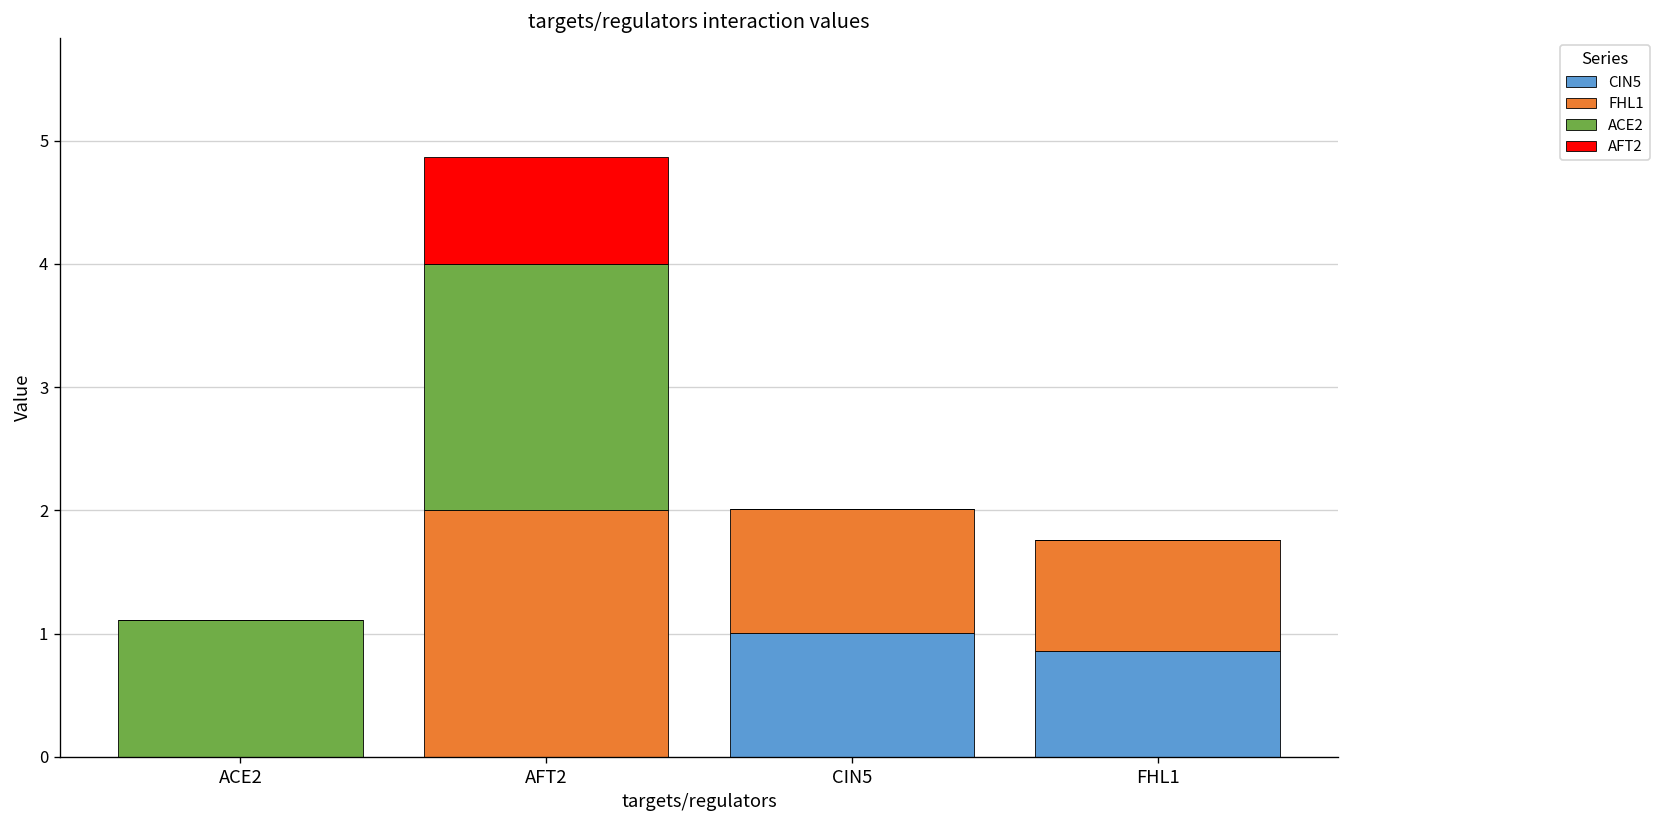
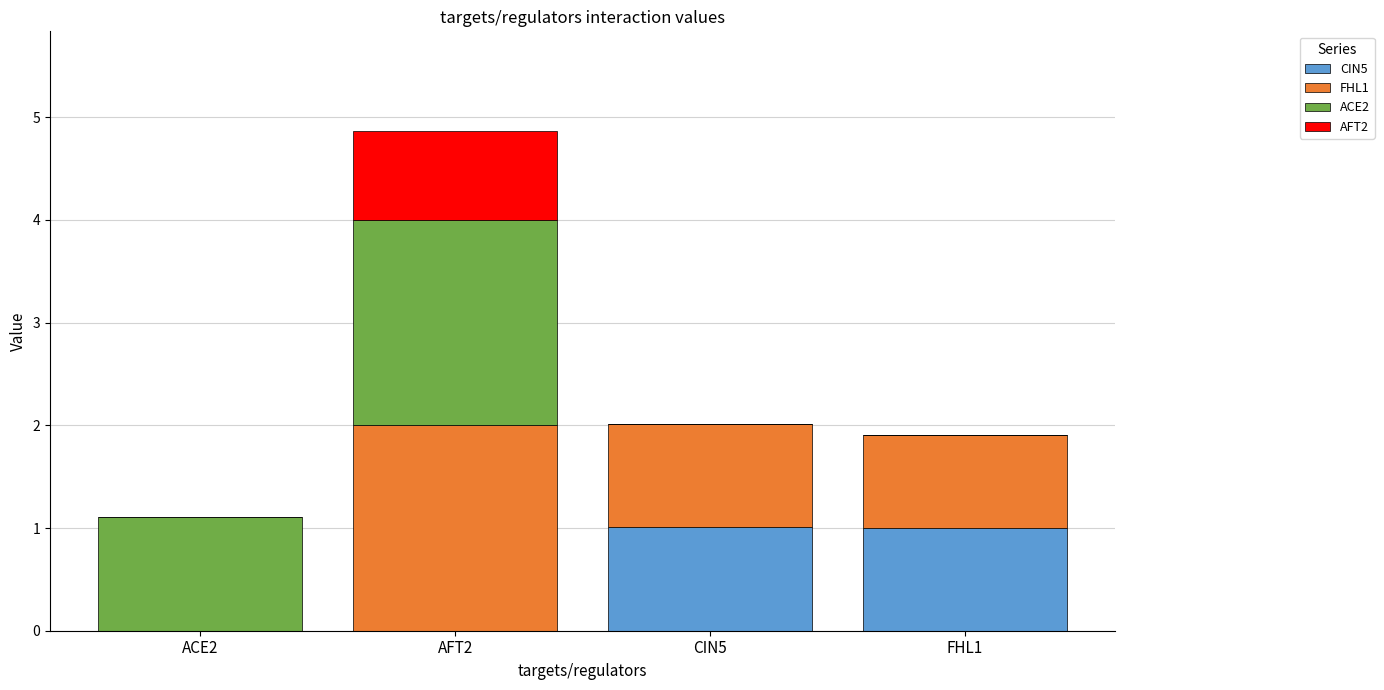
CIN5, FHL1: 0.86 -> 1.00
